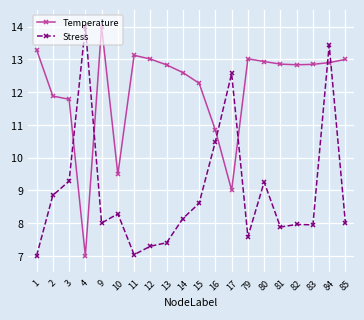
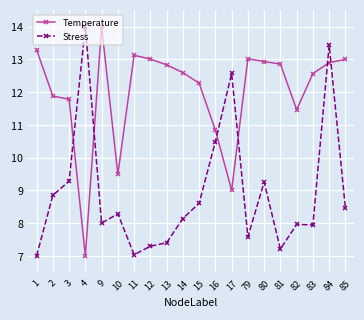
Stress, 81: 7.9 -> 7.2
Temperature, 82: 12.8 -> 11.5
Temperature, 83: 12.8 -> 12.6
Stress, 85: 8.0 -> 8.4
